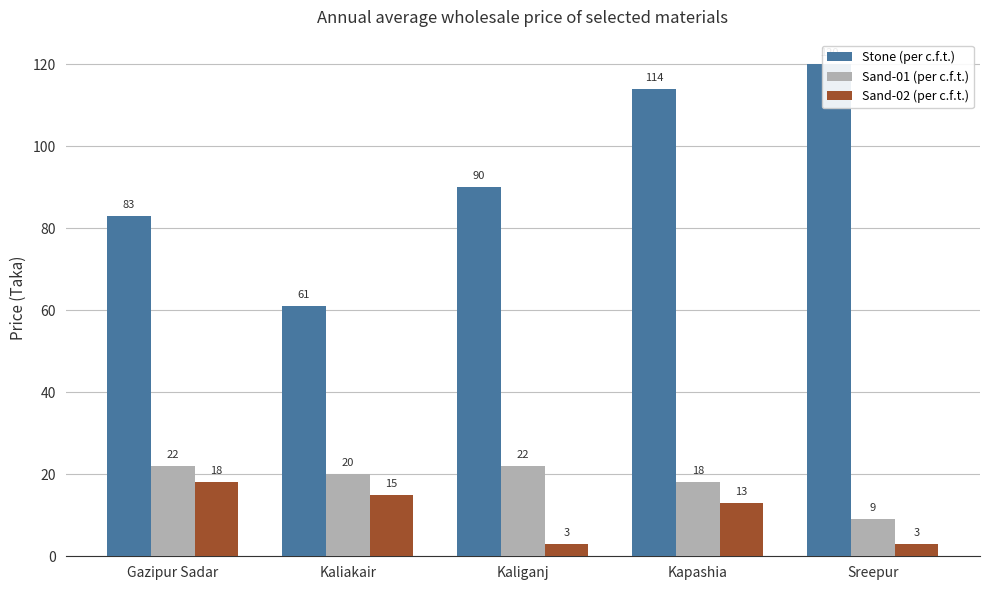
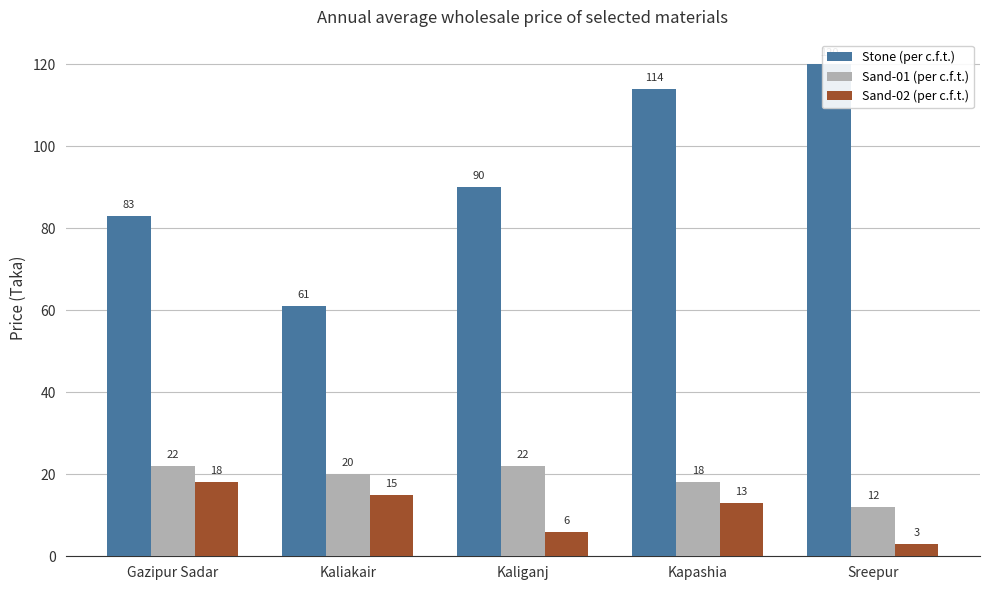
Sand-02 (per c.f.t.), Kaliganj: 3 -> 6
Sand-01 (per c.f.t.), Sreepur: 9 -> 12
